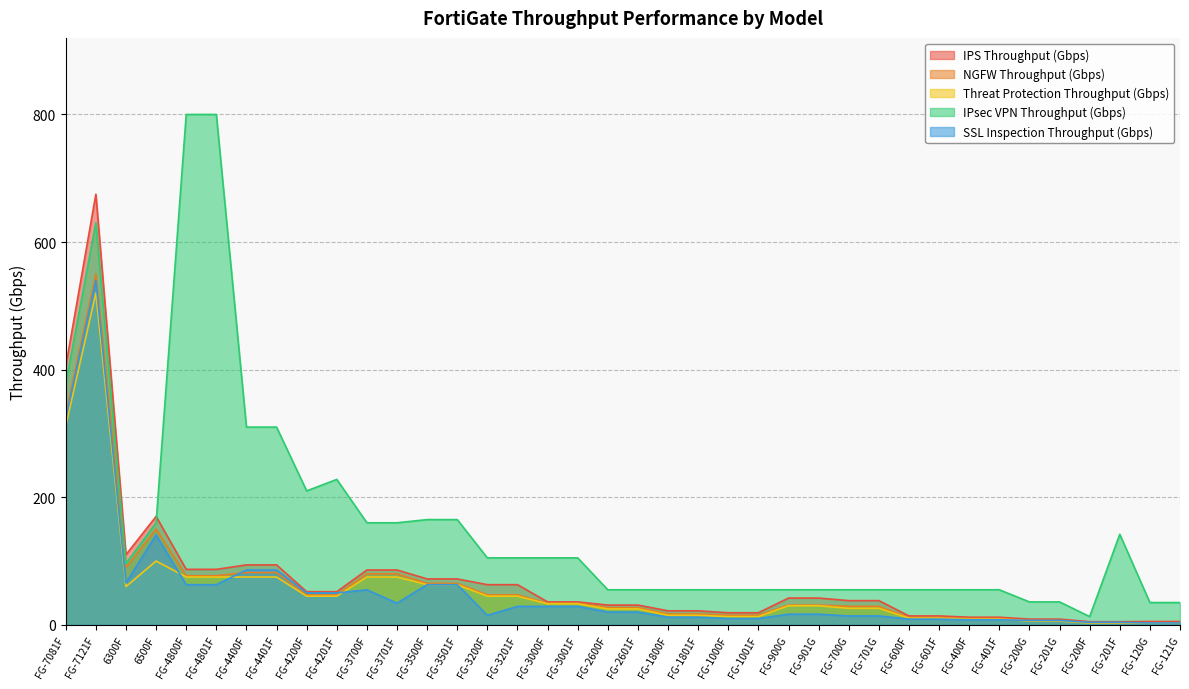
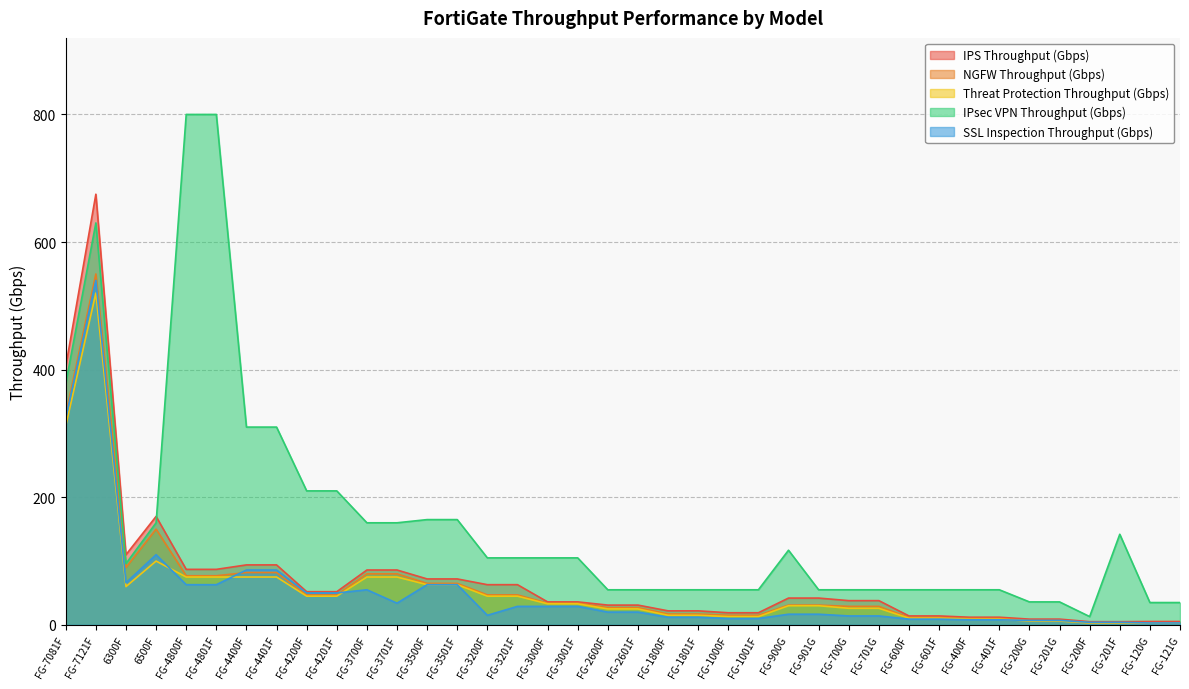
SSL Inspection Throughput (Gbps), 6500F: 140 -> 110
IPsec VPN Throughput (Gbps), FG-4201F: 230 -> 210
IPsec VPN Throughput (Gbps), FG-900G: 60 -> 120
